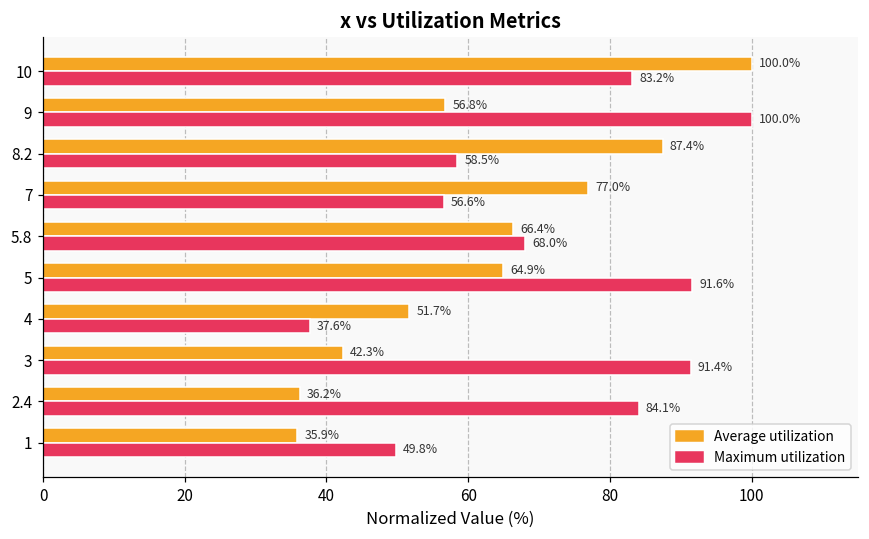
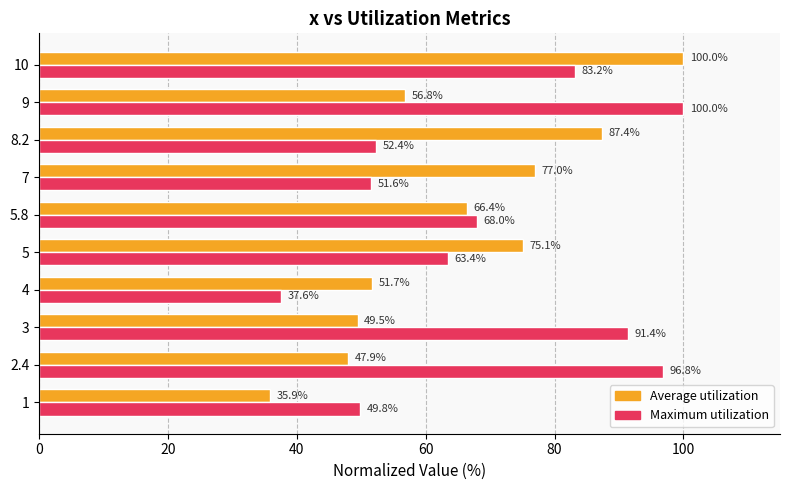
Maximum utilization, 8.2: 58.5% -> 52.4%
Maximum utilization, 7: 56.6% -> 51.6%
Average utilization, 5: 64.9% -> 75.1%
Maximum utilization, 5: 91.6% -> 63.4%
Average utilization, 3: 42.3% -> 49.5%
Average utilization, 2.4: 36.2% -> 47.9%
Maximum utilization, 2.4: 84.1% -> 96.8%
